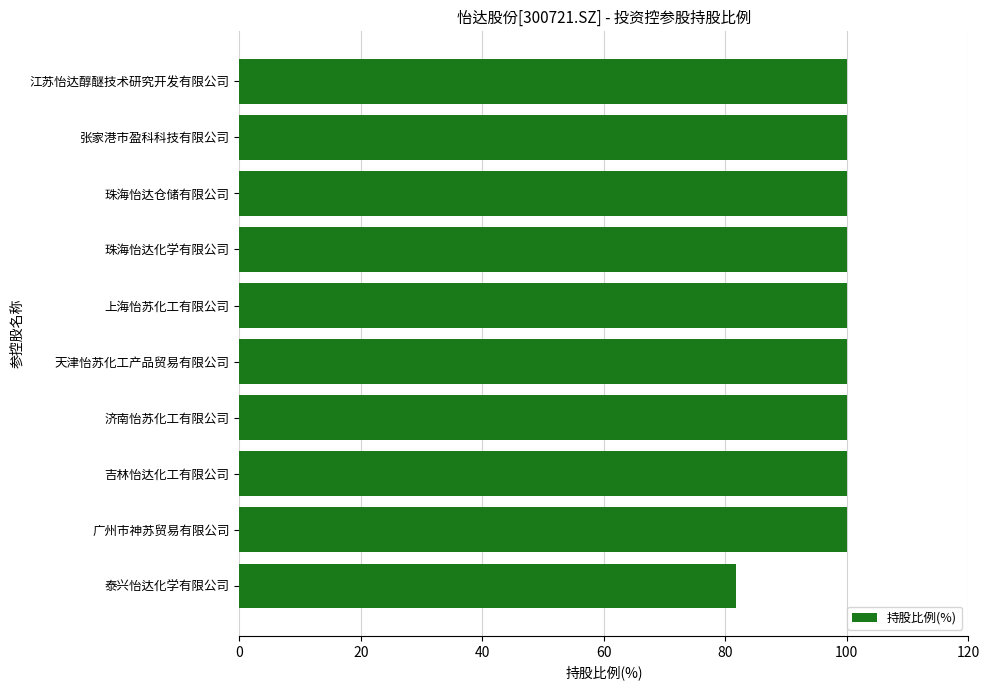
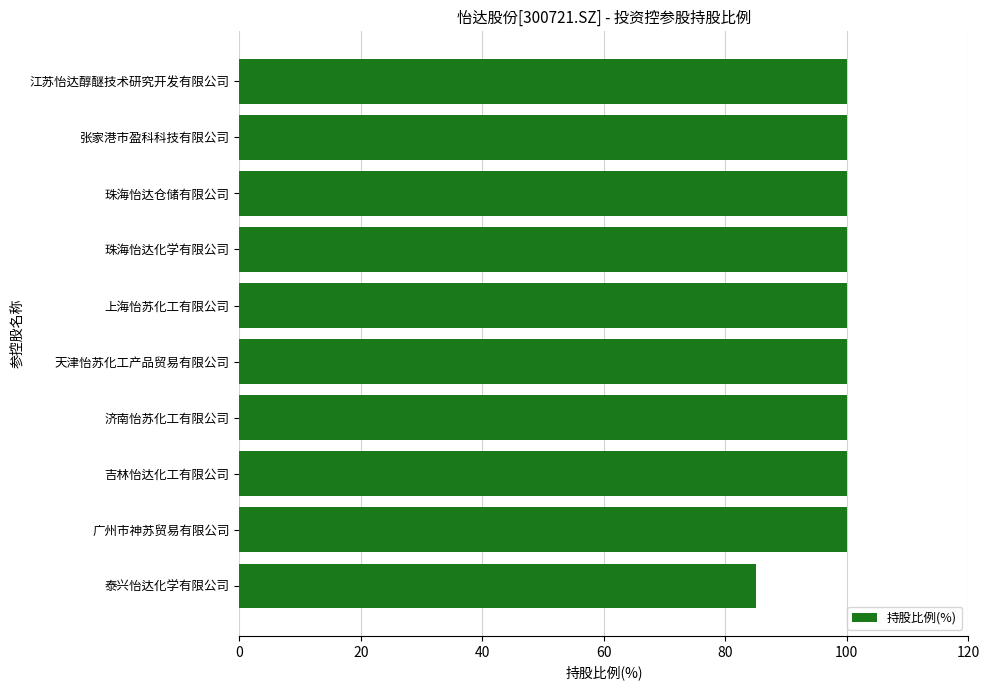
泰兴怡达化学有限公司: 82 -> 85
